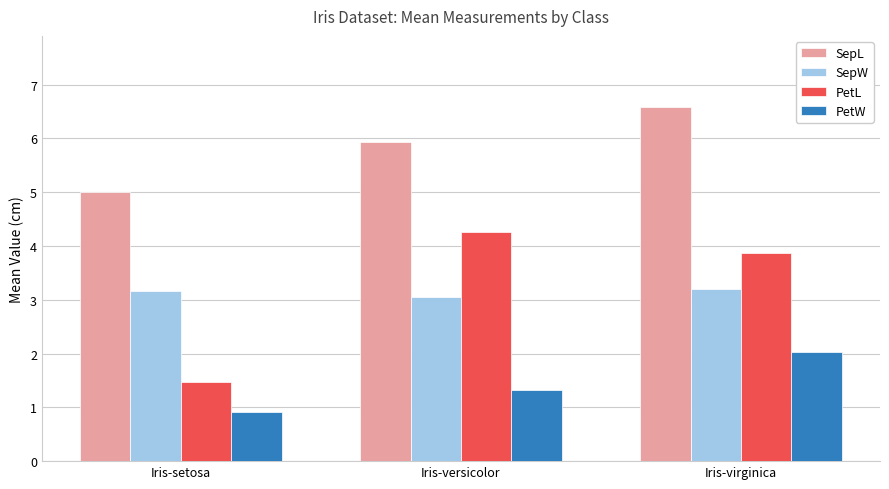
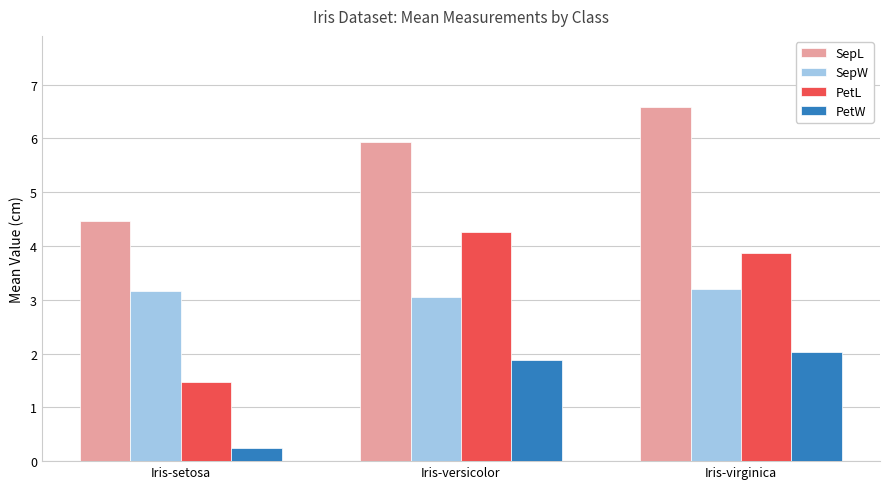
SepL, Iris-setosa: 5.0 -> 4.5
PetW, Iris-setosa: 0.9 -> 0.2
PetW, Iris-versicolor: 1.3 -> 1.9
